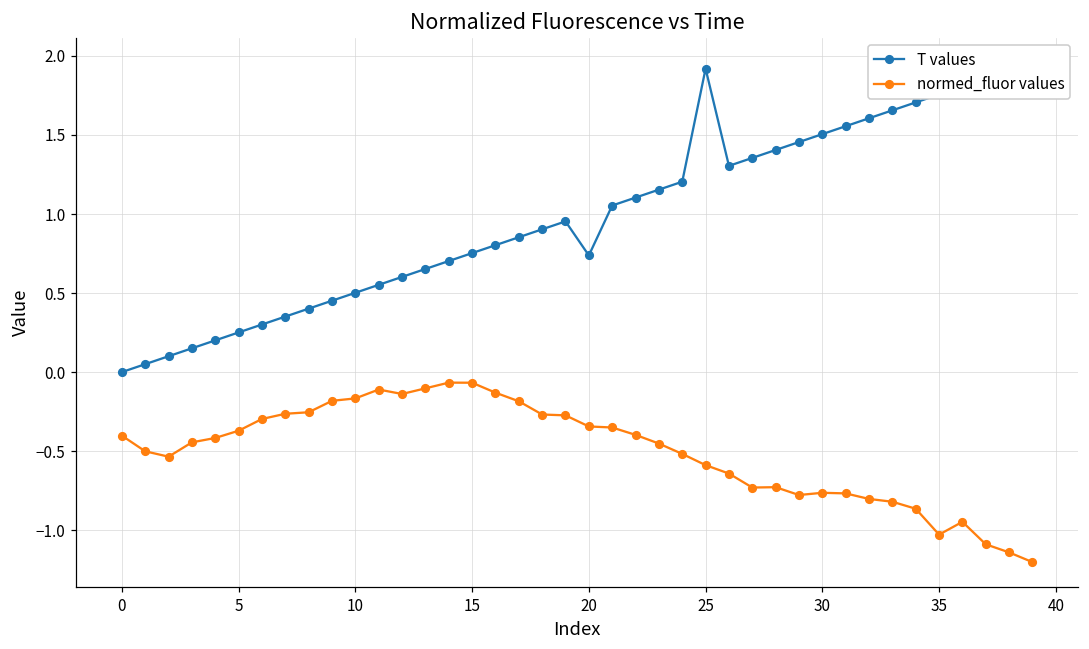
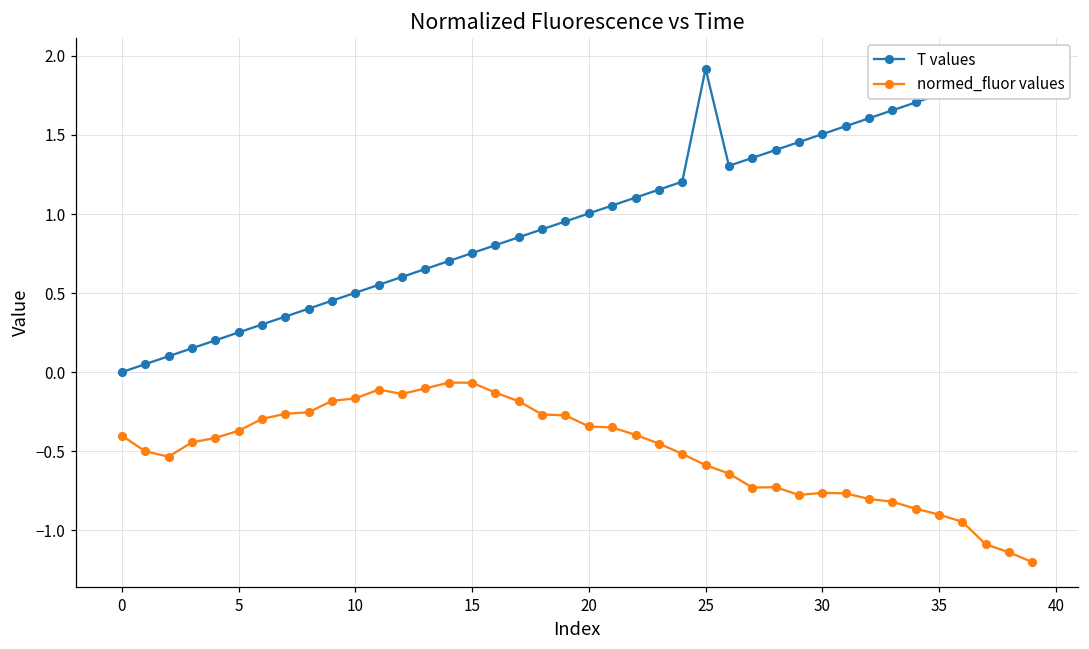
T values, 20: 0.74 -> 1.00
normed_fluor values, 35: -1.03 -> -0.90
